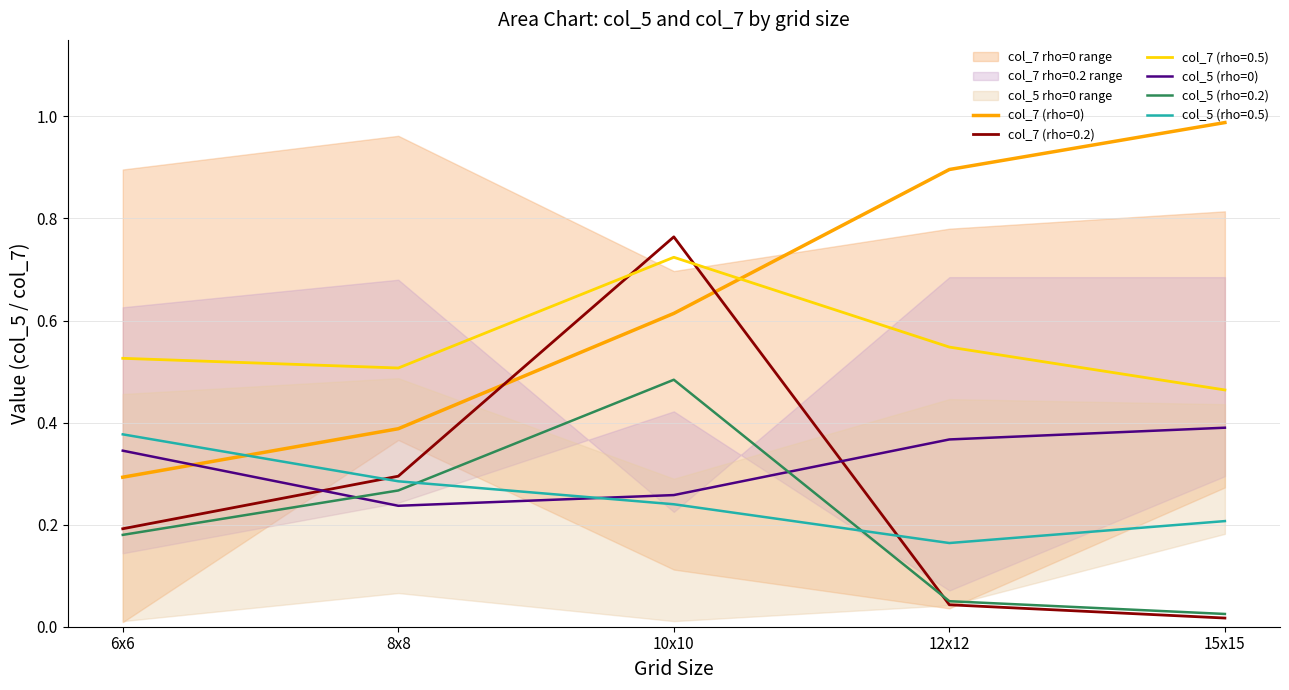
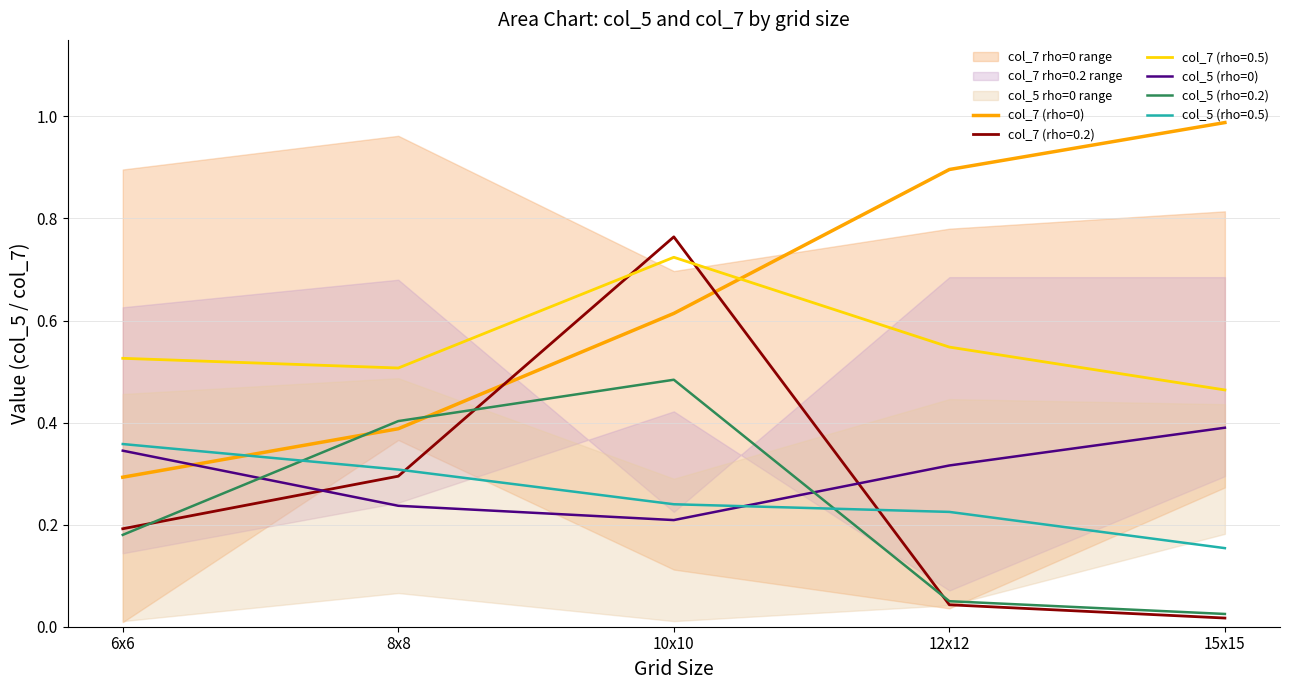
col_5 (rho=0.5), 6x6: 0.38 -> 0.36
col_5 (rho=0.2), 8x8: 0.27 -> 0.40
col_5 (rho=0.5), 8x8: 0.29 -> 0.31
col_5 (rho=0), 10x10: 0.26 -> 0.21
col_5 (rho=0), 12x12: 0.37 -> 0.32
col_5 (rho=0.5), 12x12: 0.16 -> 0.23
col_5 (rho=0.5), 15x15: 0.21 -> 0.15
